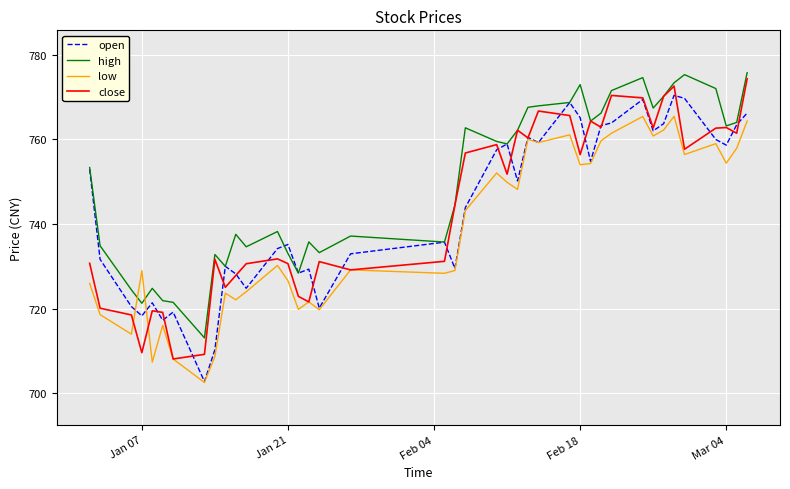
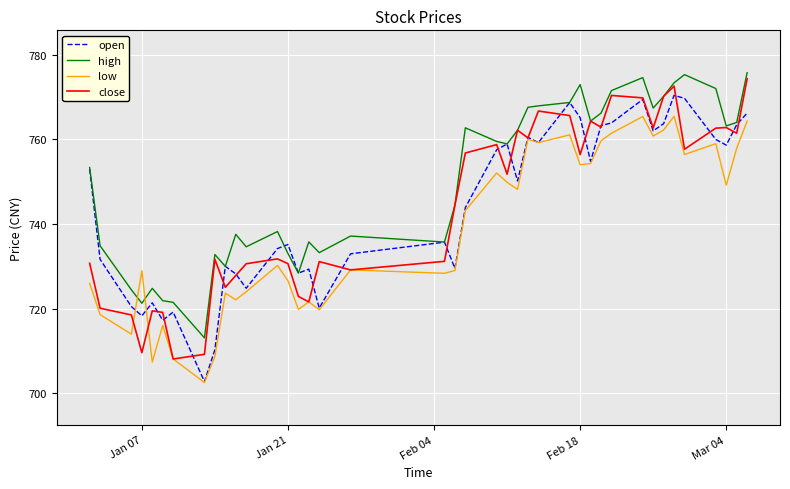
low, Mar 04: 754 -> 749
